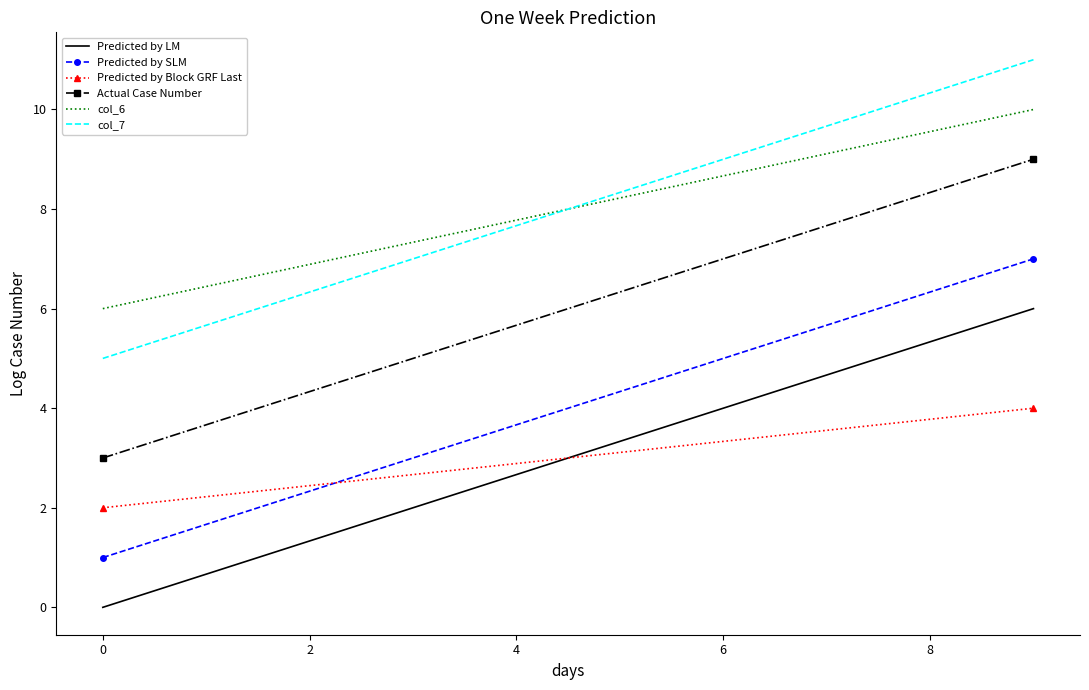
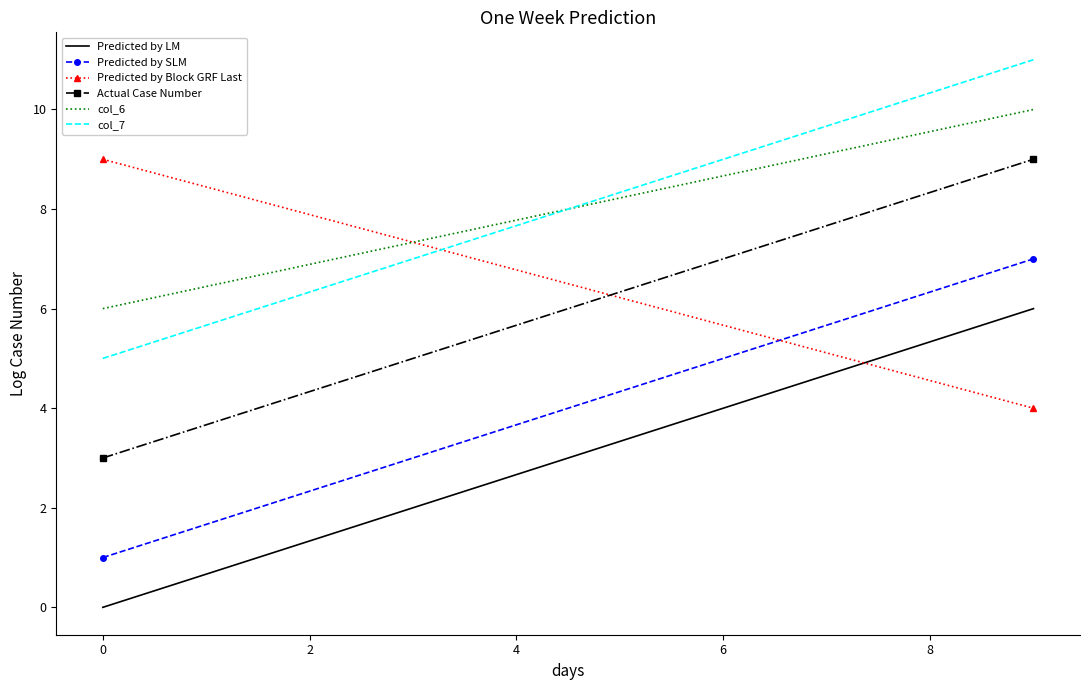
Predicted by Block GRF Last, 0: 2 -> 9
